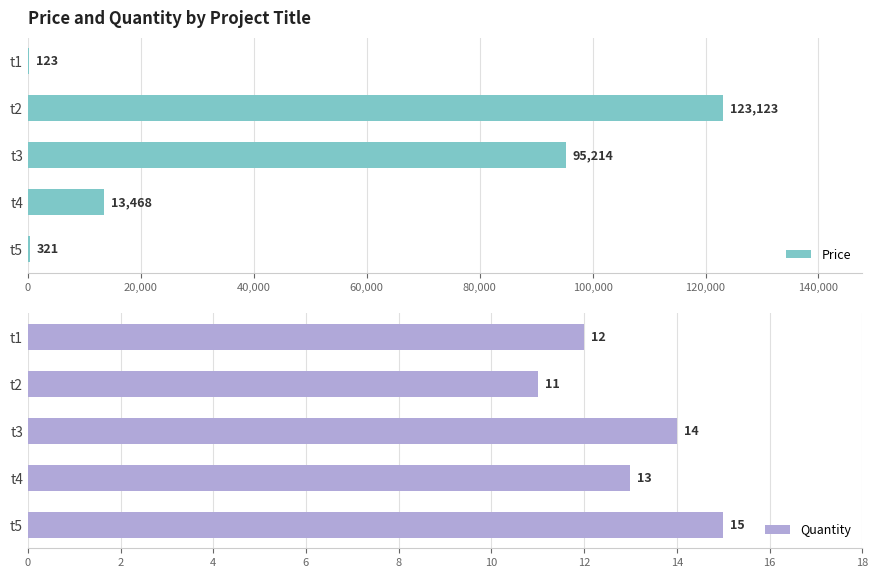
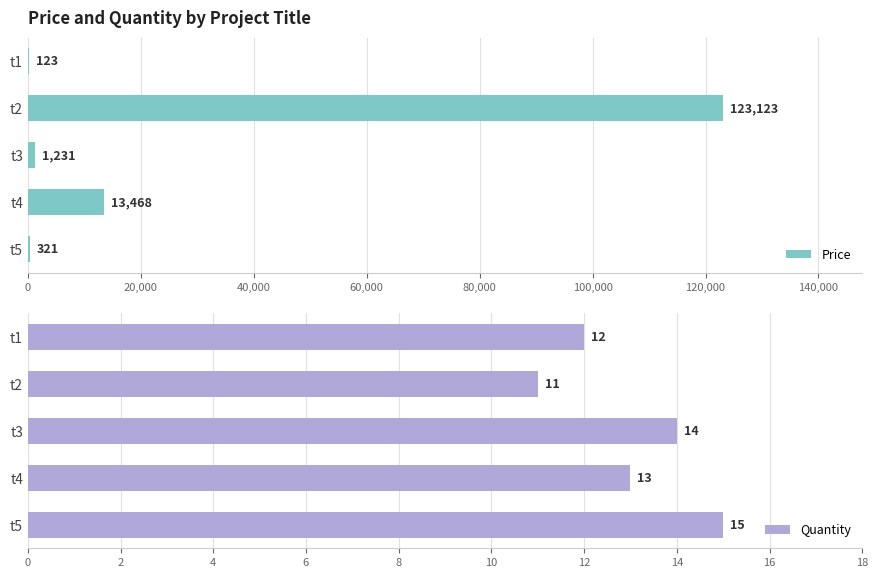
Price and Quantity by Project Title, t3: 95,214 -> 1,231
